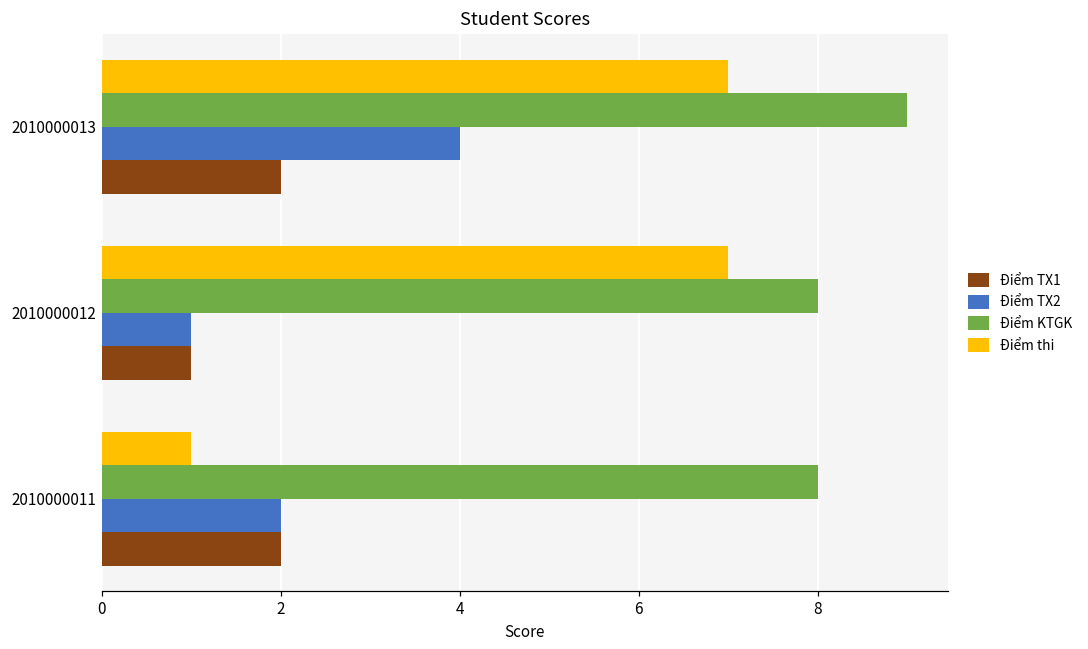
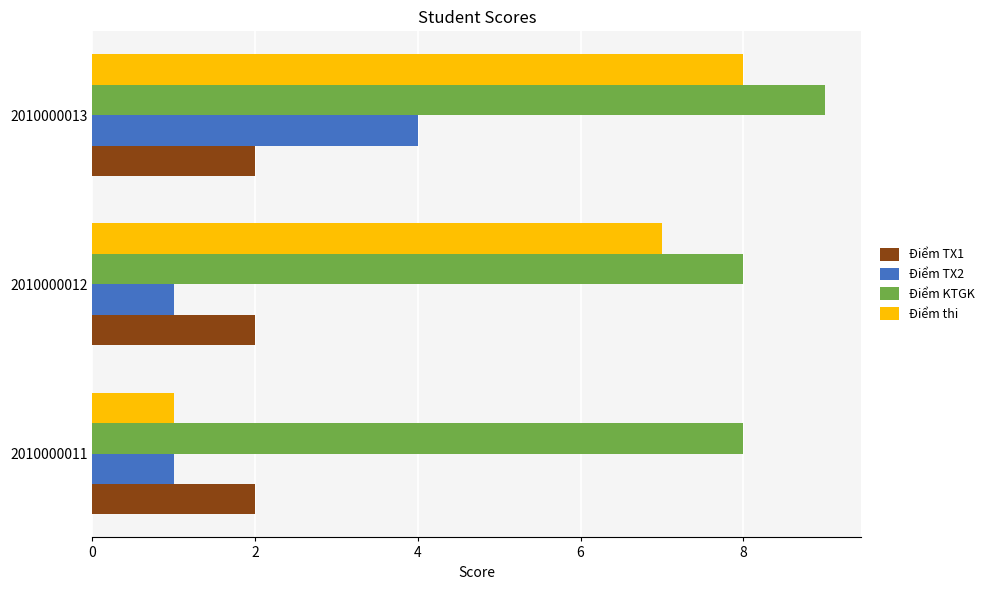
Điểm thi, 2010000013: 7 -> 8
Điểm TX1, 2010000012: 1 -> 2
Điểm TX2, 2010000011: 2 -> 1
